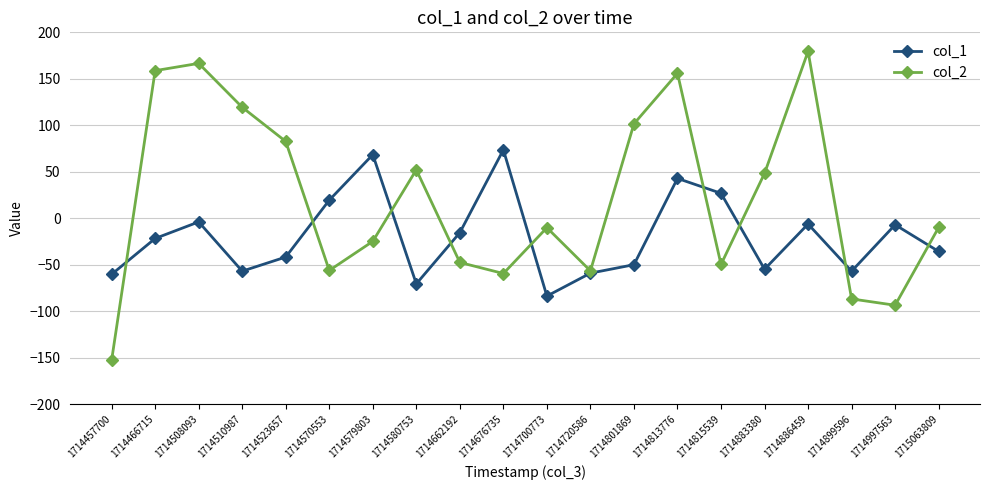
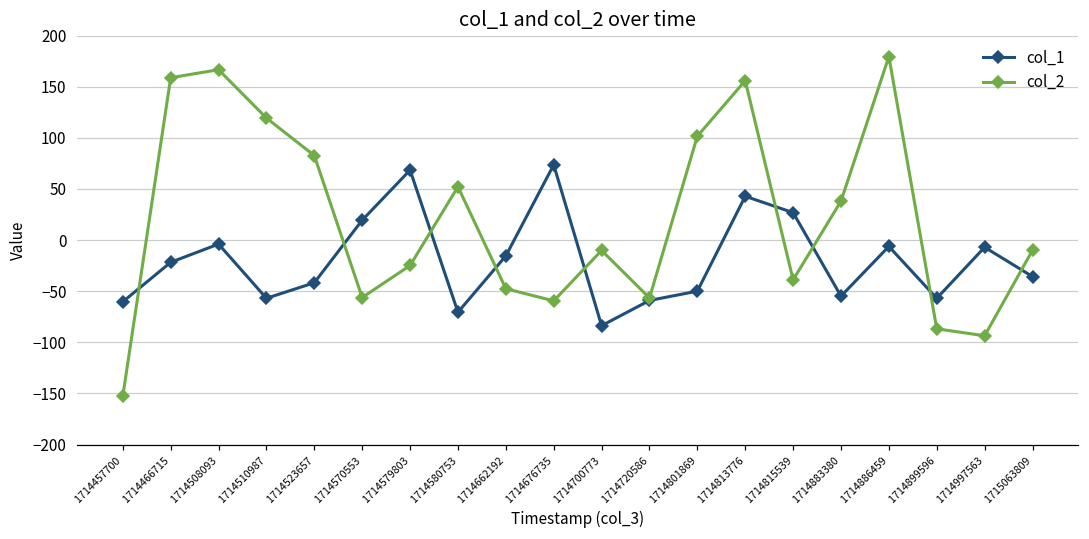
col_2, 1714815539: -50 -> -40
col_2, 1714883380: 50 -> 40
